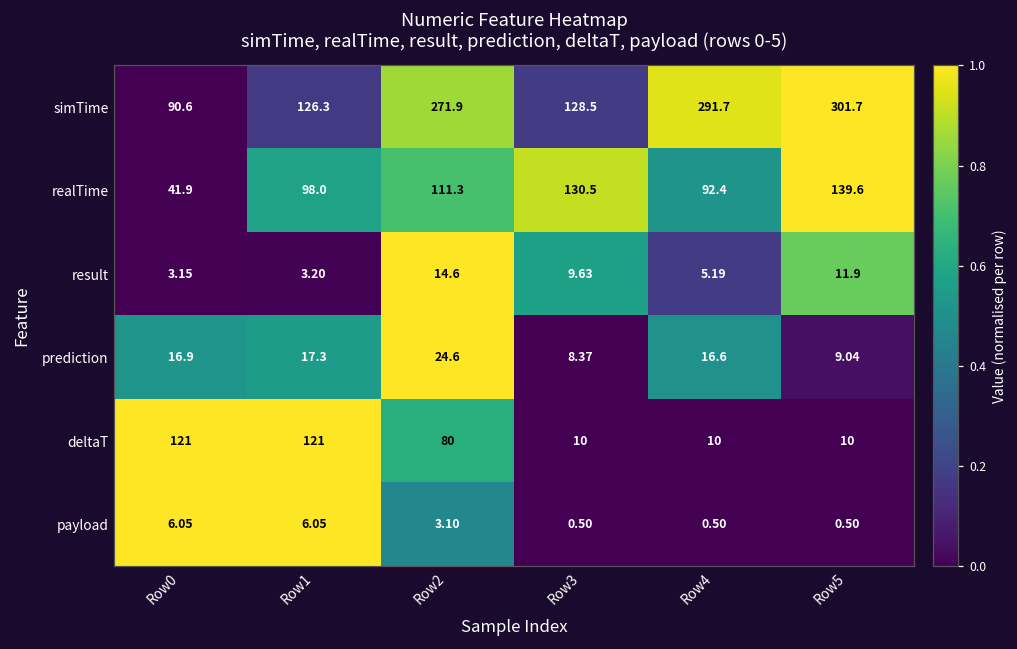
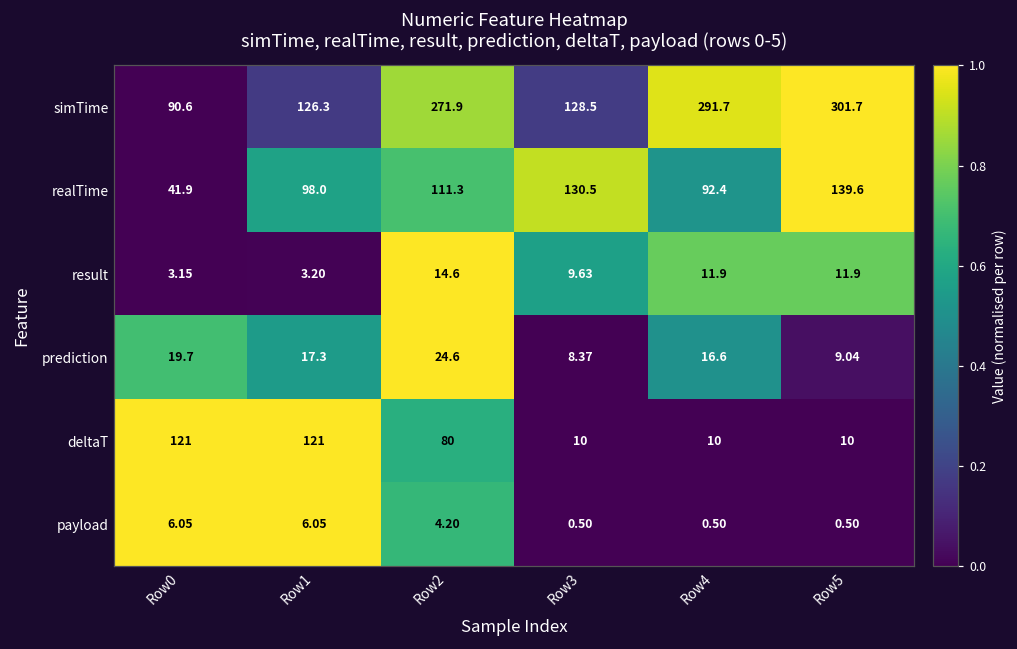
result, Row4: 5.19 -> 11.9
prediction, Row0: 16.9 -> 19.7
payload, Row2: 3.10 -> 4.20
